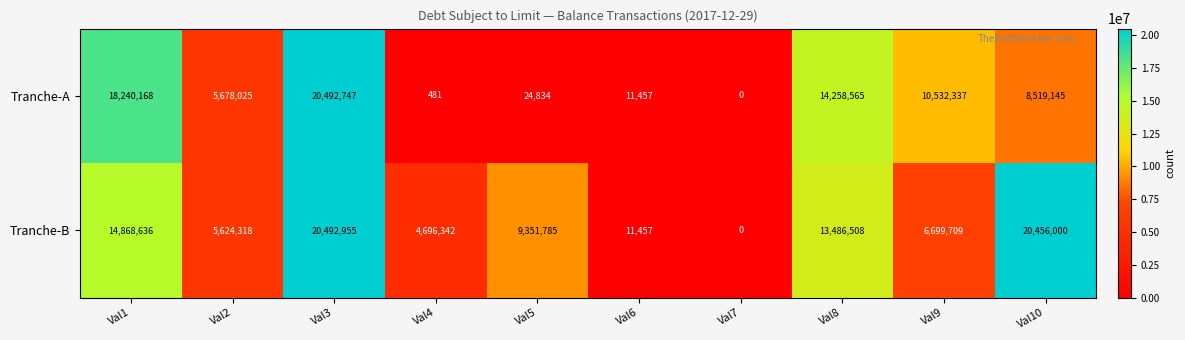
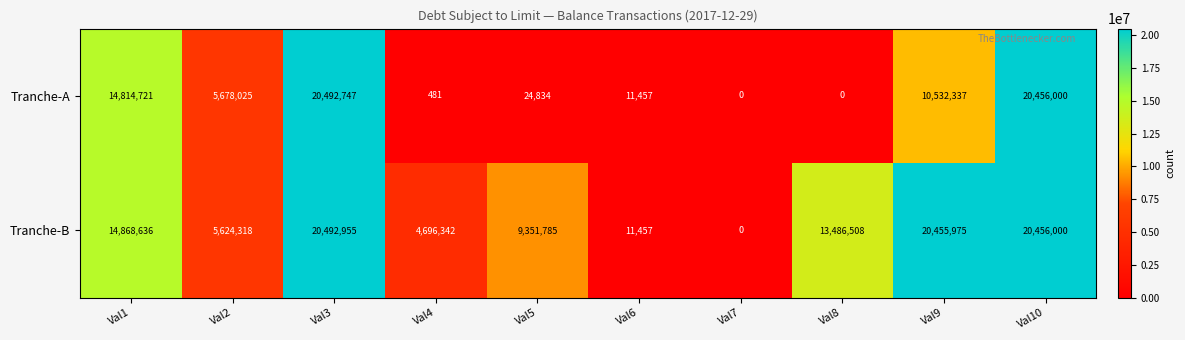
Tranche-A, Val1: 18,240,168 -> 14,814,721
Tranche-A, Val8: 14,258,565 -> 0
Tranche-A, Val10: 8,519,145 -> 20,456,000
Tranche-B, Val9: 6,699,709 -> 20,455,975
